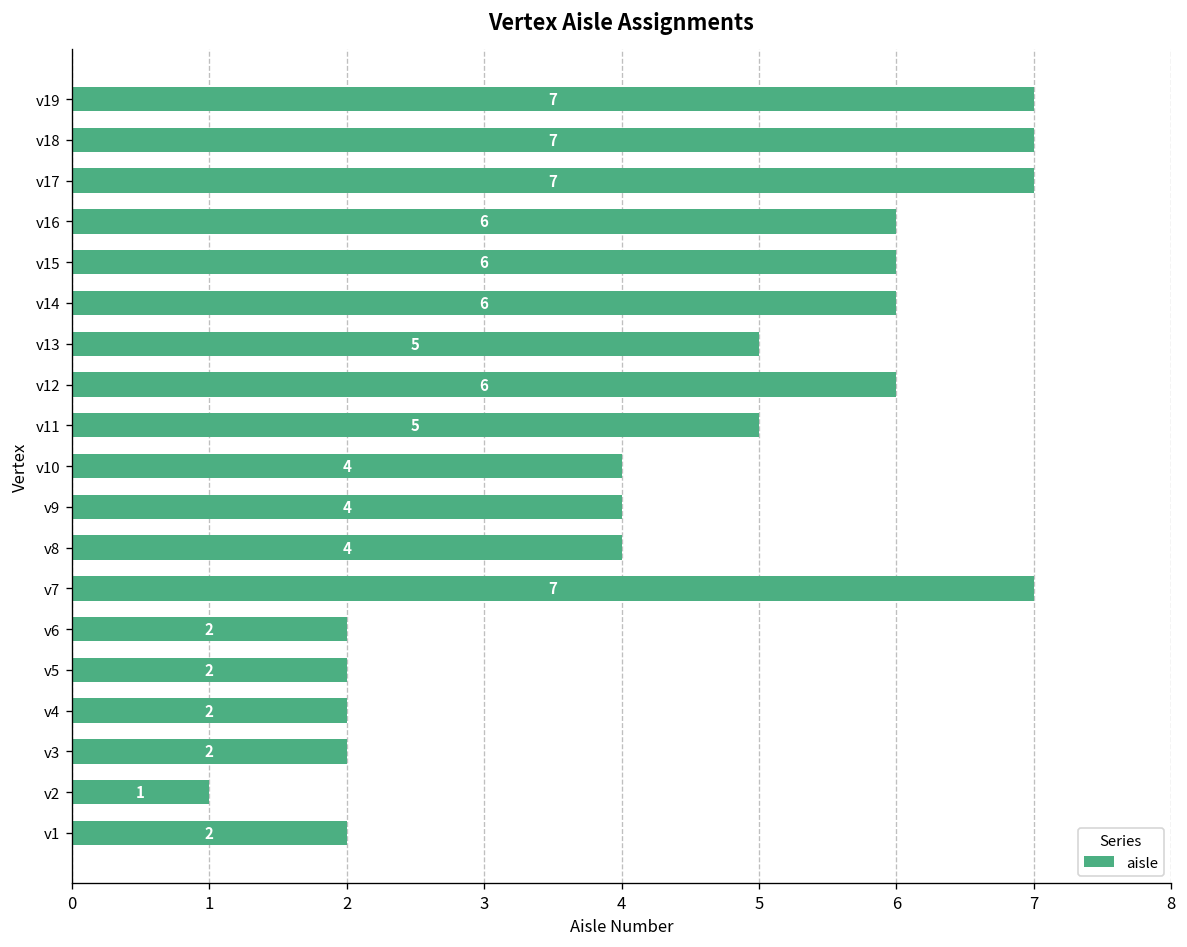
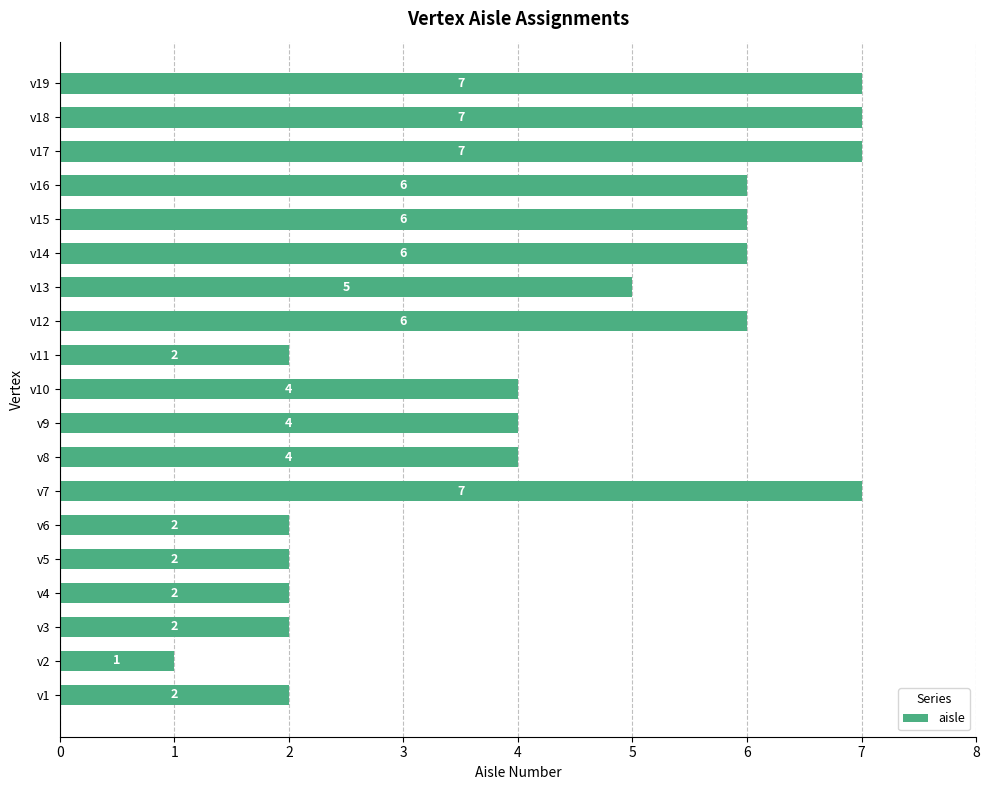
v11: 5 -> 2
